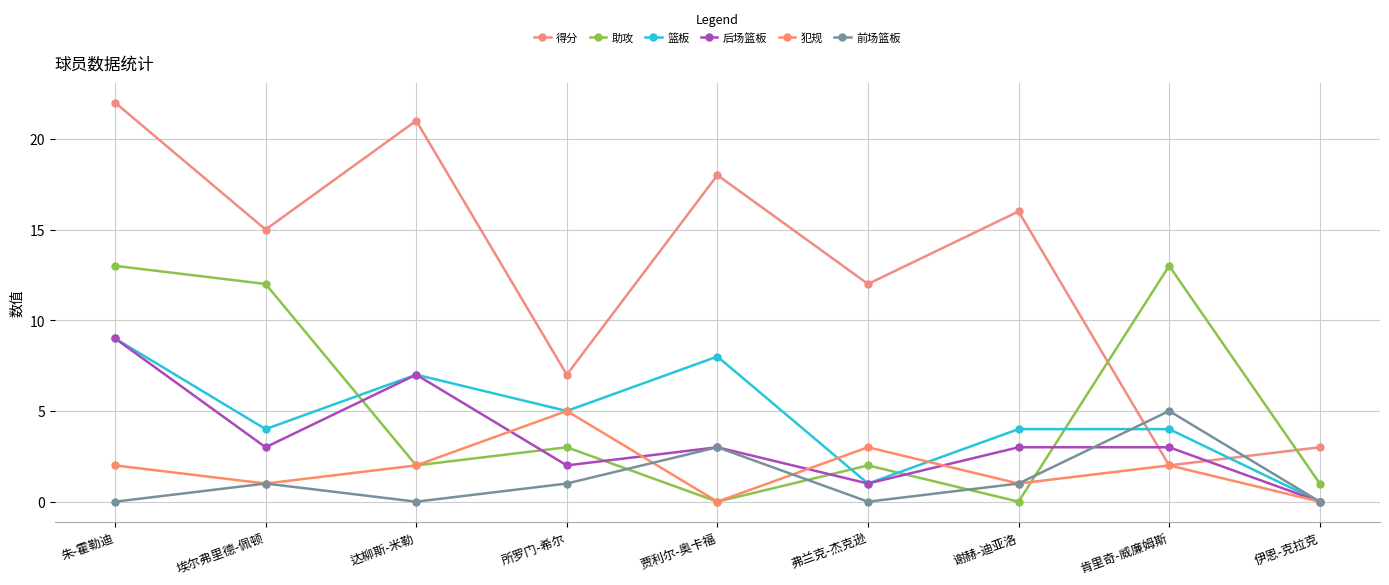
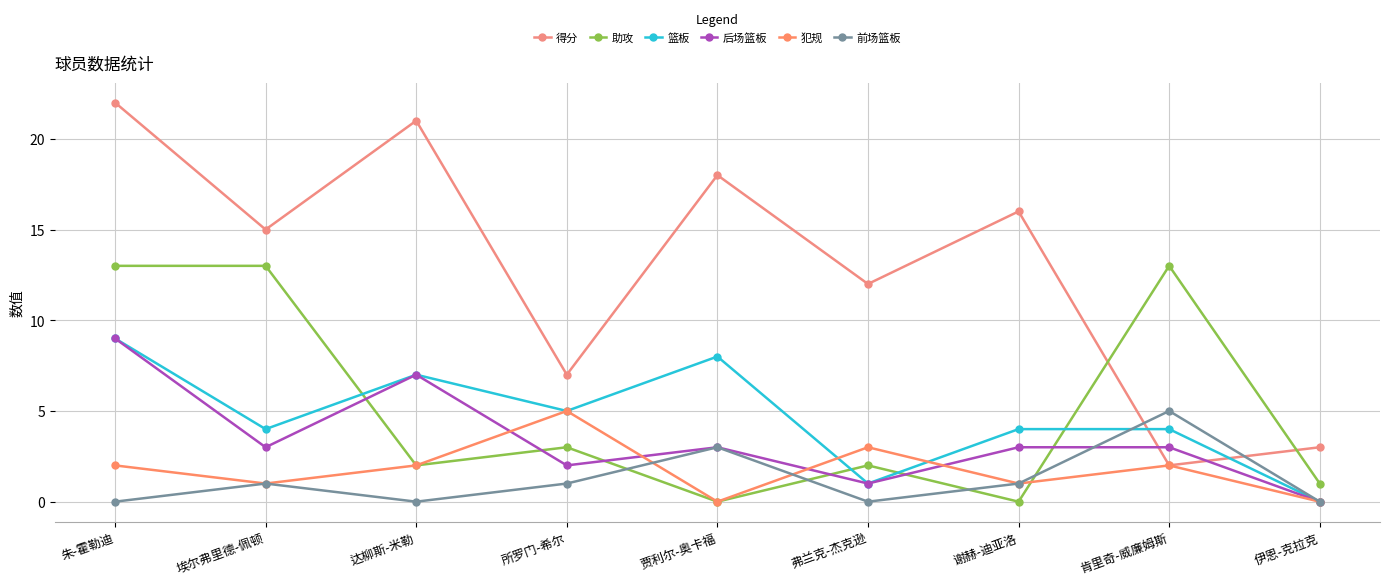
助攻, 埃尔弗里德-佩顿: 12 -> 13
